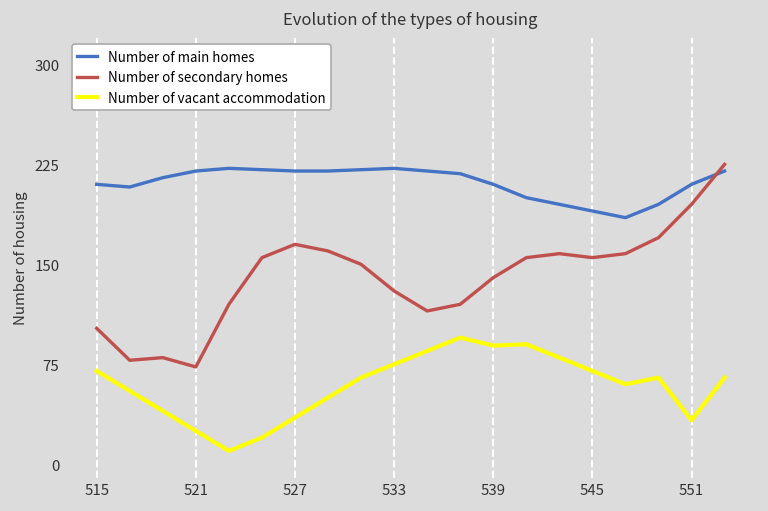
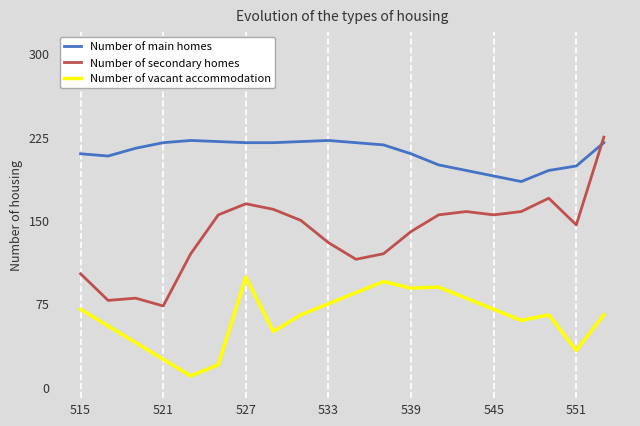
Number of vacant accommodation, 527: 35 -> 99
Number of main homes, 551: 210 -> 199
Number of secondary homes, 551: 195 -> 146
